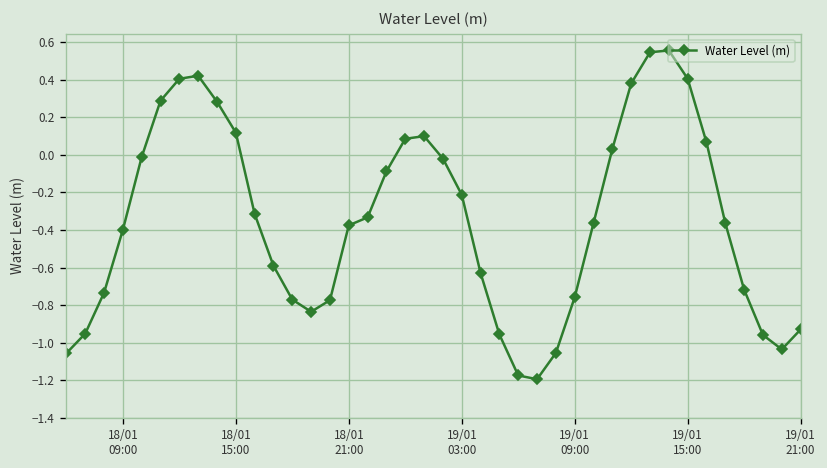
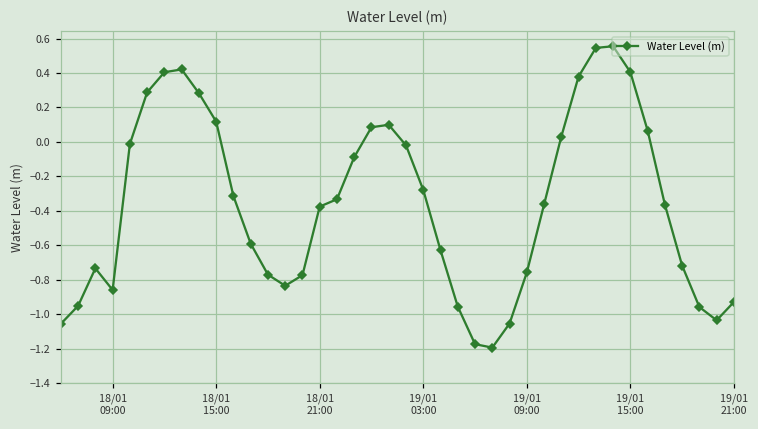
18/01 09:00: -0.40 -> -0.86
19/01 03:00: -0.21 -> -0.28
